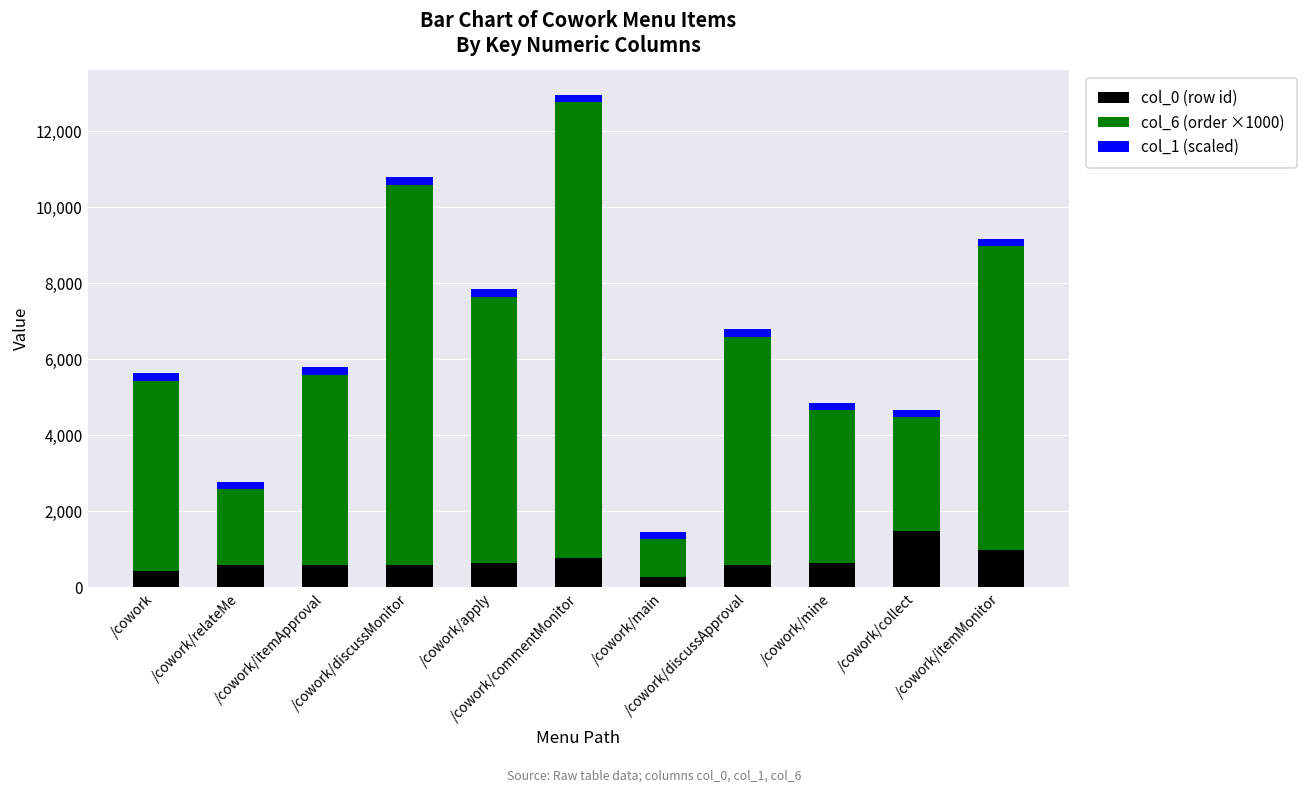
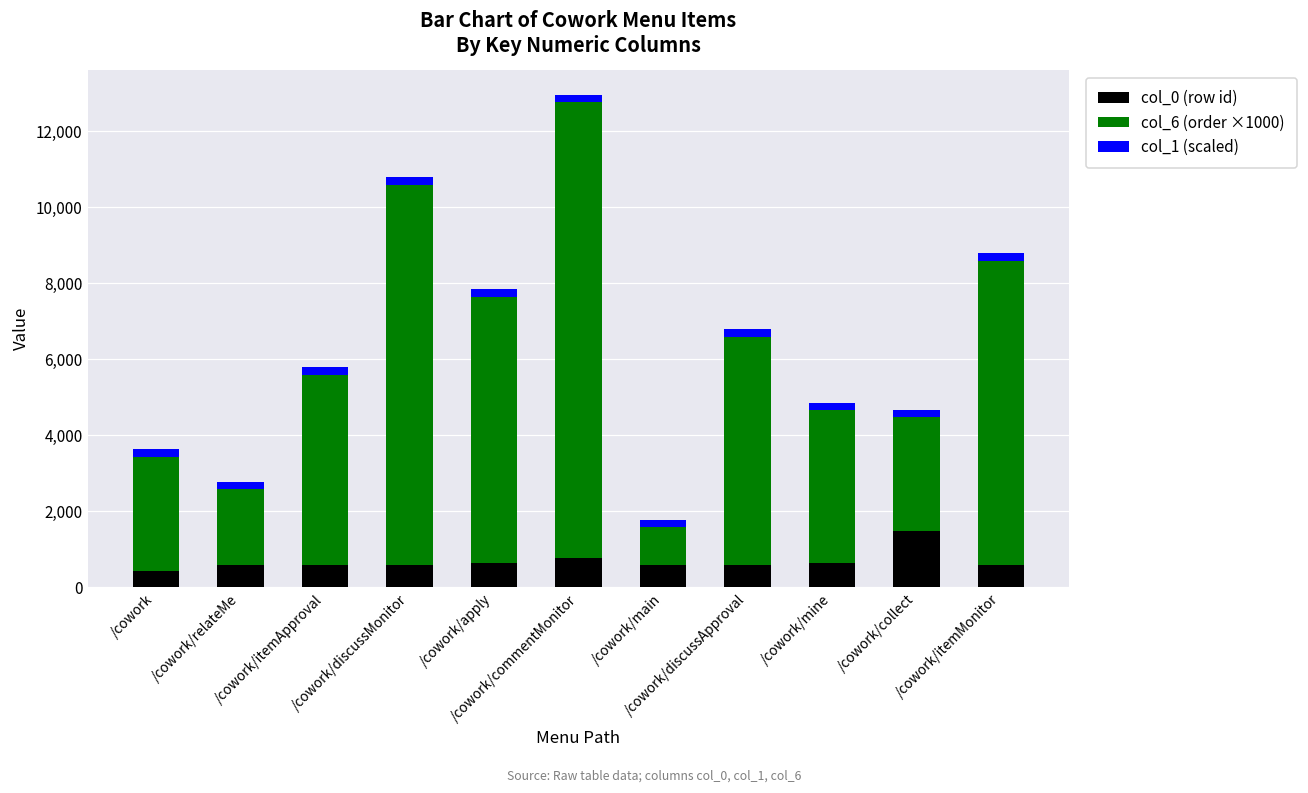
col_6 (order ×1000), /cowork: 5,000 -> 3,000
col_0 (row id), /cowork/main: 300 -> 600
col_0 (row id), /cowork/itemMonitor: 1,000 -> 600
